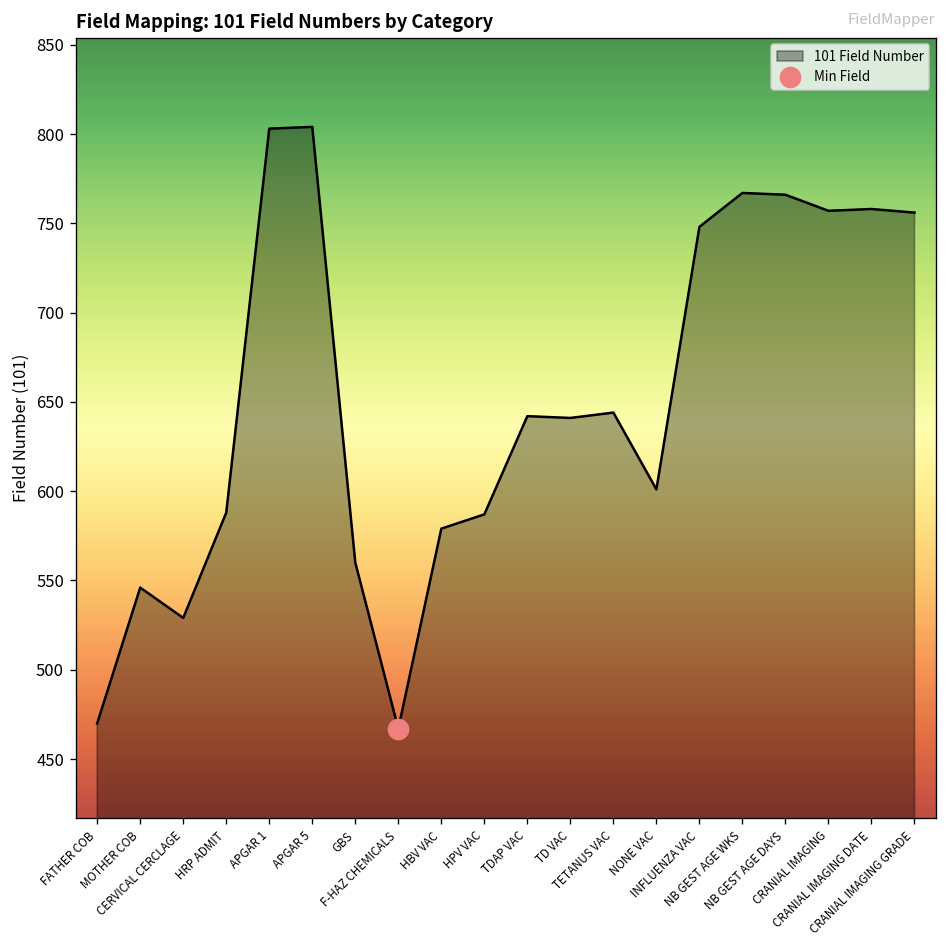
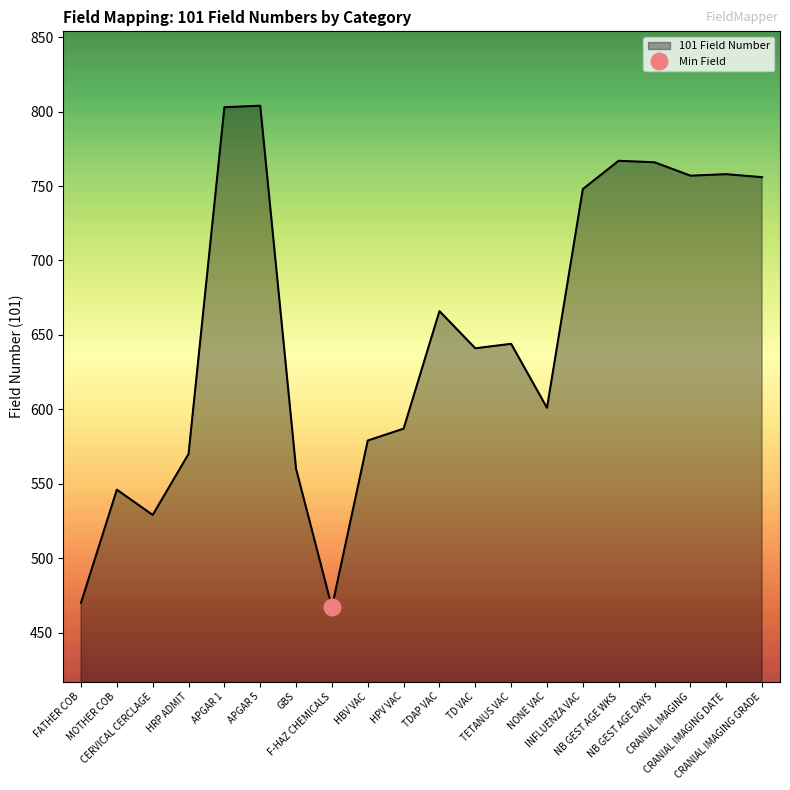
101 Field Number, HRP ADMIT: 588 -> 570
101 Field Number, TDAP VAC: 642 -> 666
